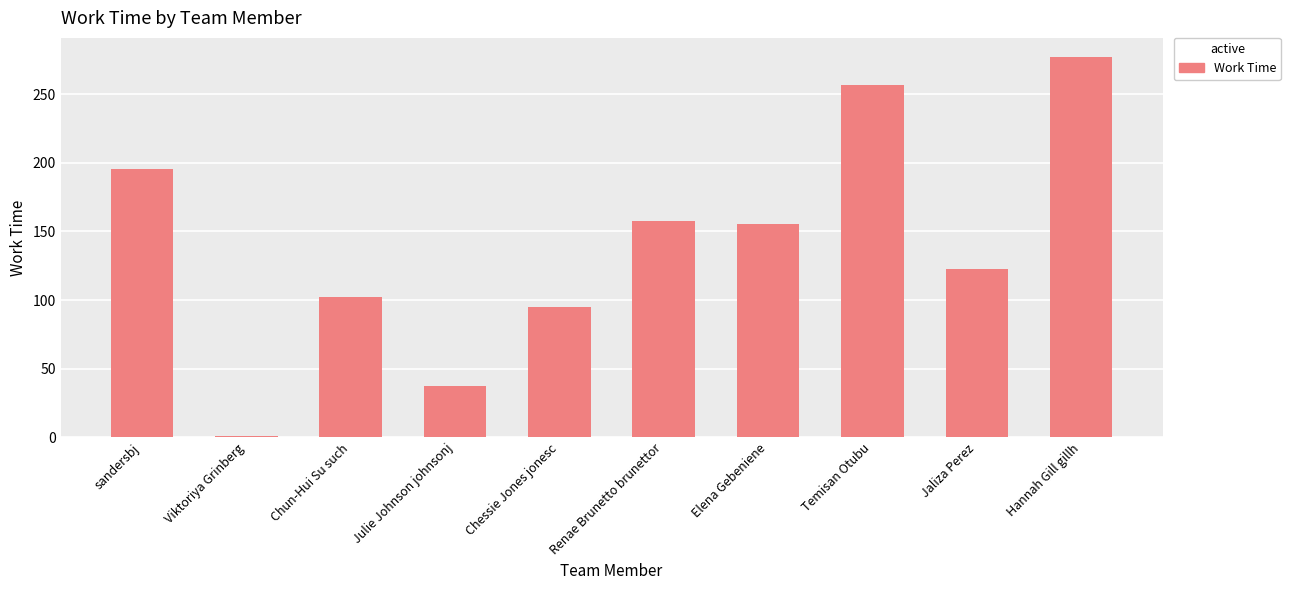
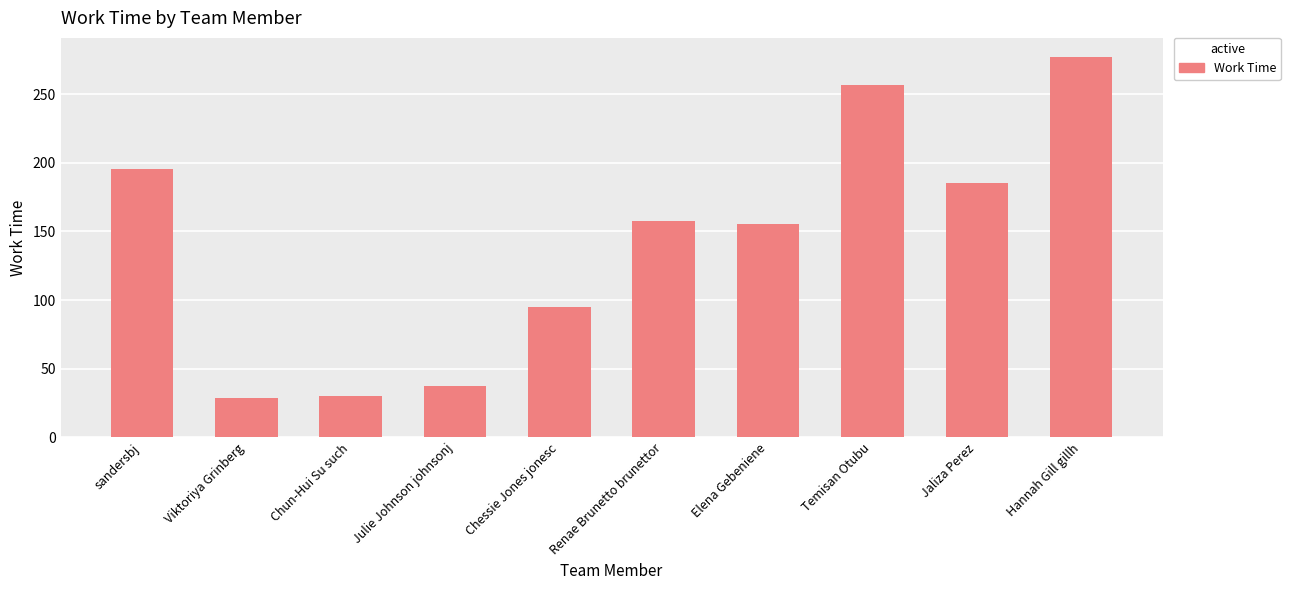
Viktoriya Grinberg: 1 -> 29
Chun-Hui Su such: 102 -> 30
Jaliza Perez: 123 -> 186
